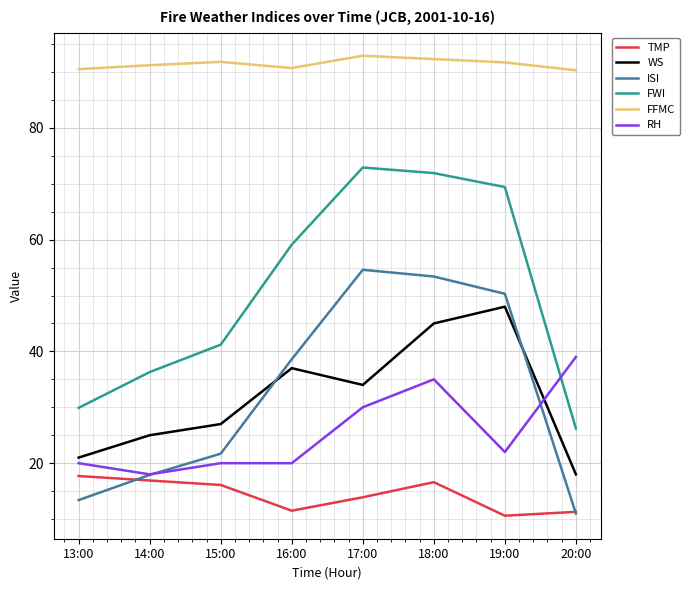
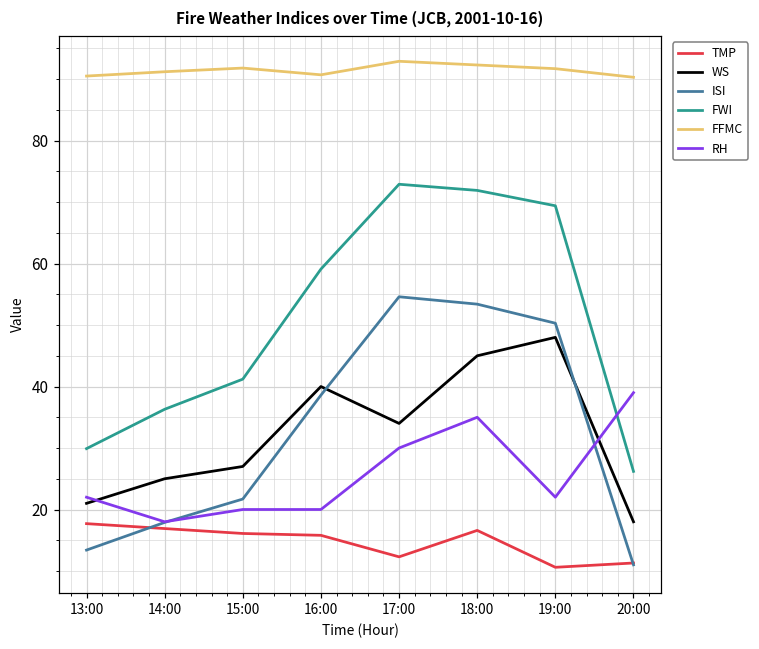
RH, 13:00: 20 -> 22
TMP, 16:00: 12 -> 16
WS, 16:00: 37 -> 40
TMP, 17:00: 14 -> 12
